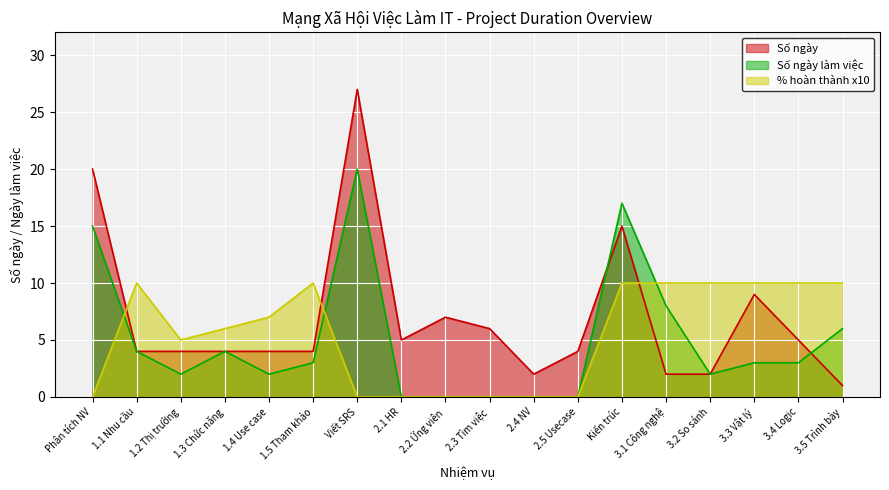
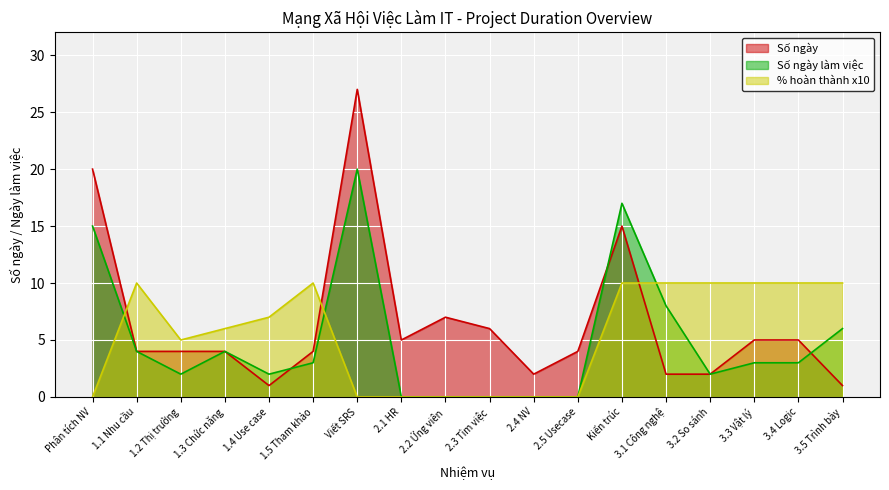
Số ngày, 1.4 Use case: 4 -> 1
Số ngày, 3.3 Vật lý: 9 -> 5
